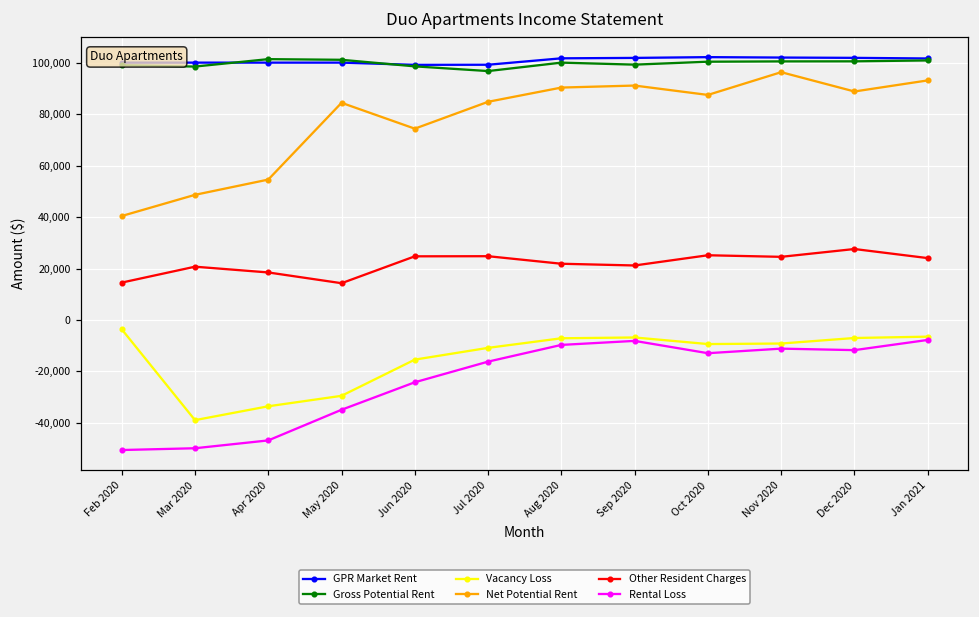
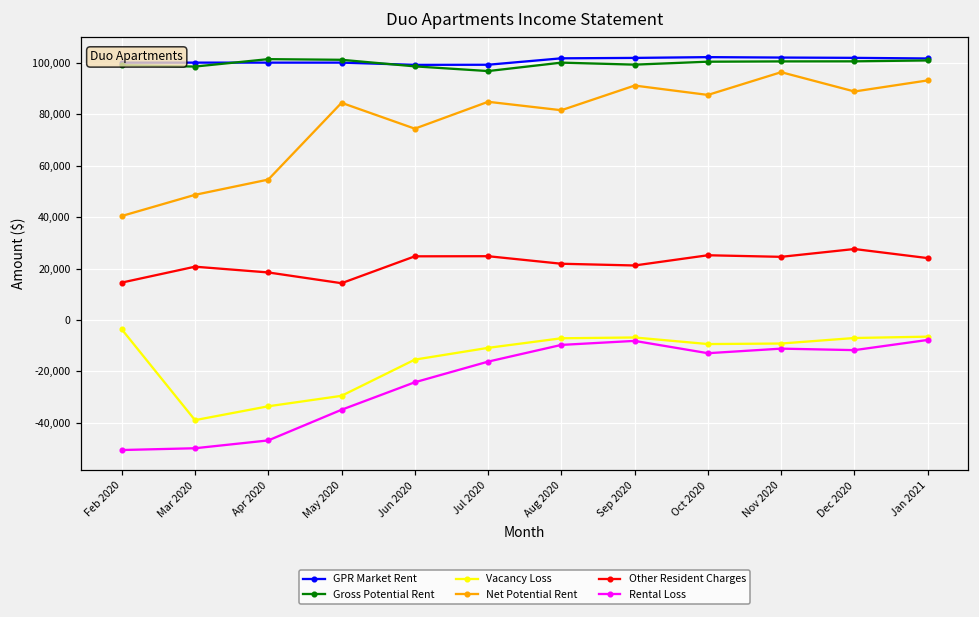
Net Potential Rent, Aug 2020: 90,000 -> 82,000
